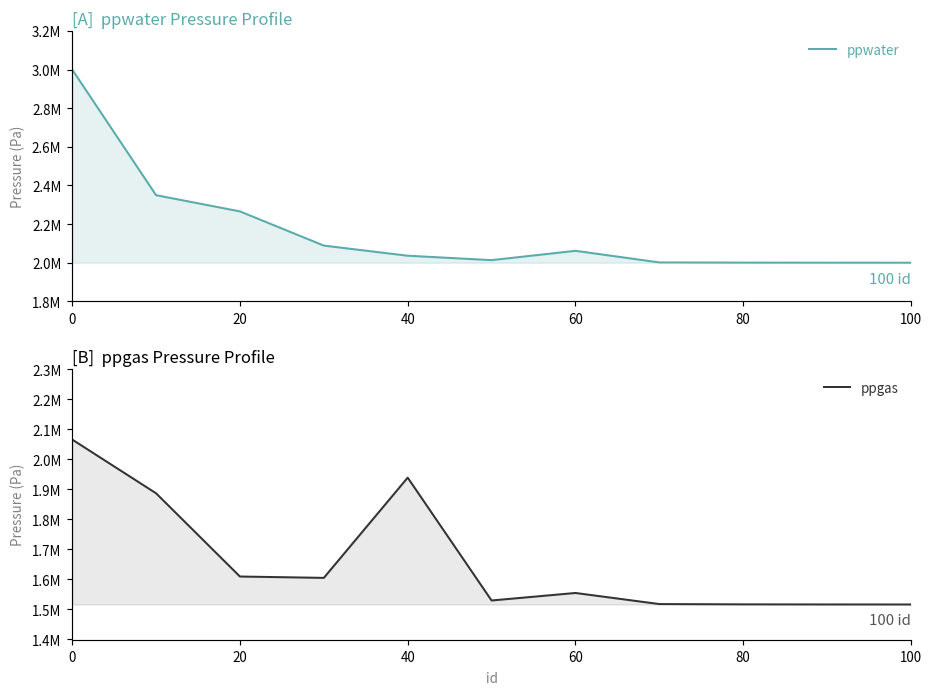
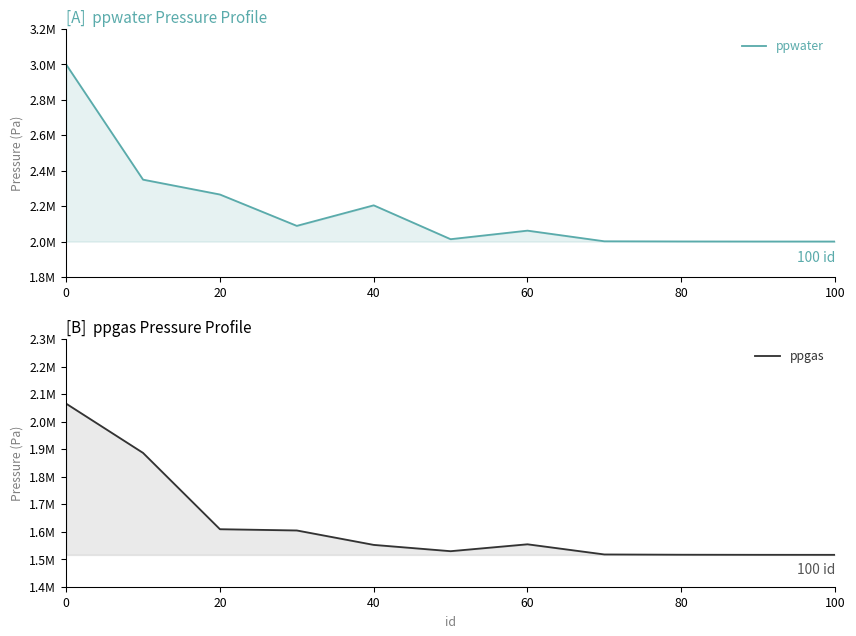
[A] ppwater Pressure Profile, 40: 2040000 -> 2200000
[B] ppgas Pressure Profile, 40: 1940000 -> 1550000
